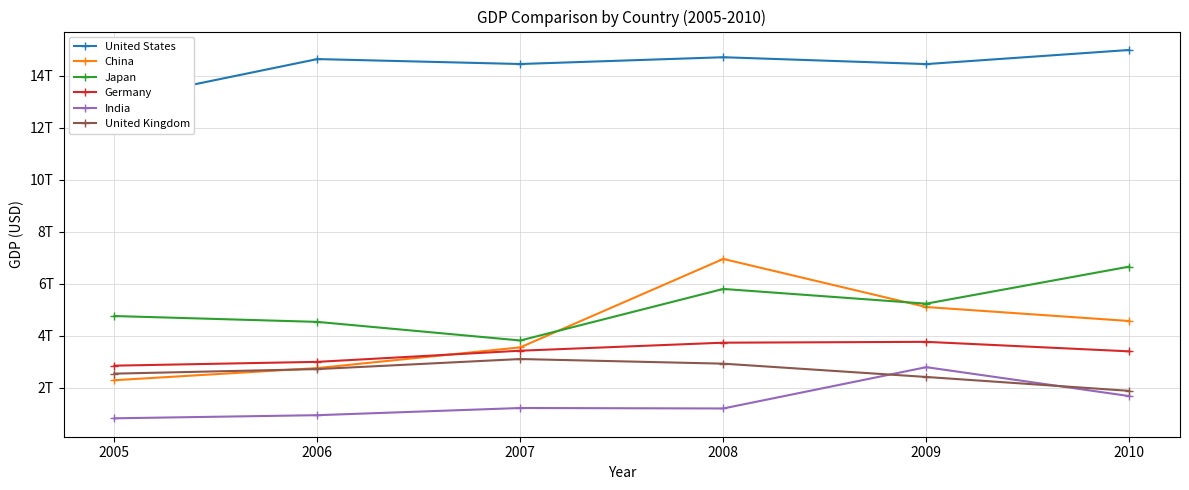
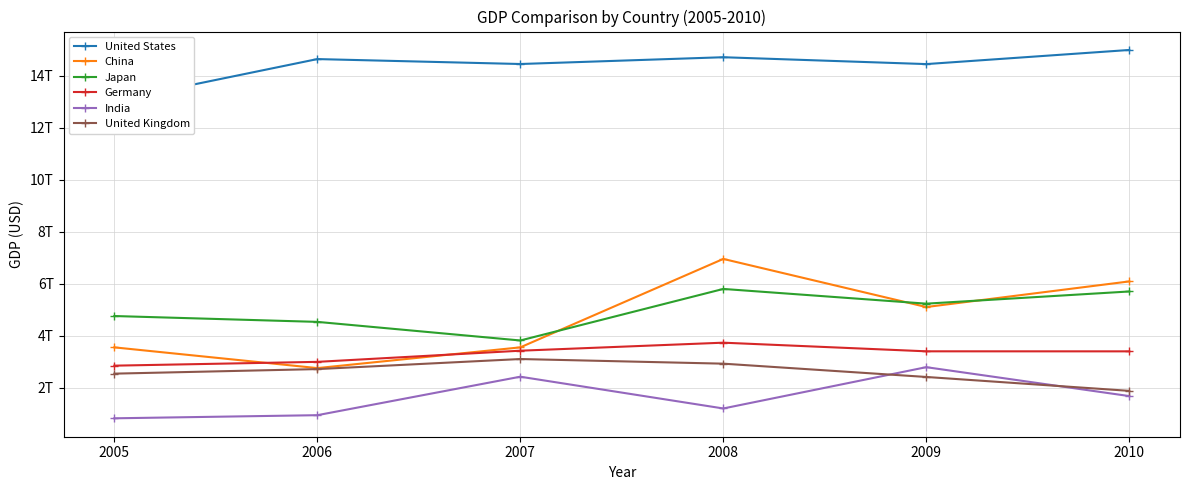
China, 2005: 2.3T -> 3.5T
India, 2007: 1.2T -> 2.4T
Germany, 2009: 3.8T -> 3.4T
China, 2010: 4.6T -> 6.1T
Japan, 2010: 6.7T -> 5.7T
